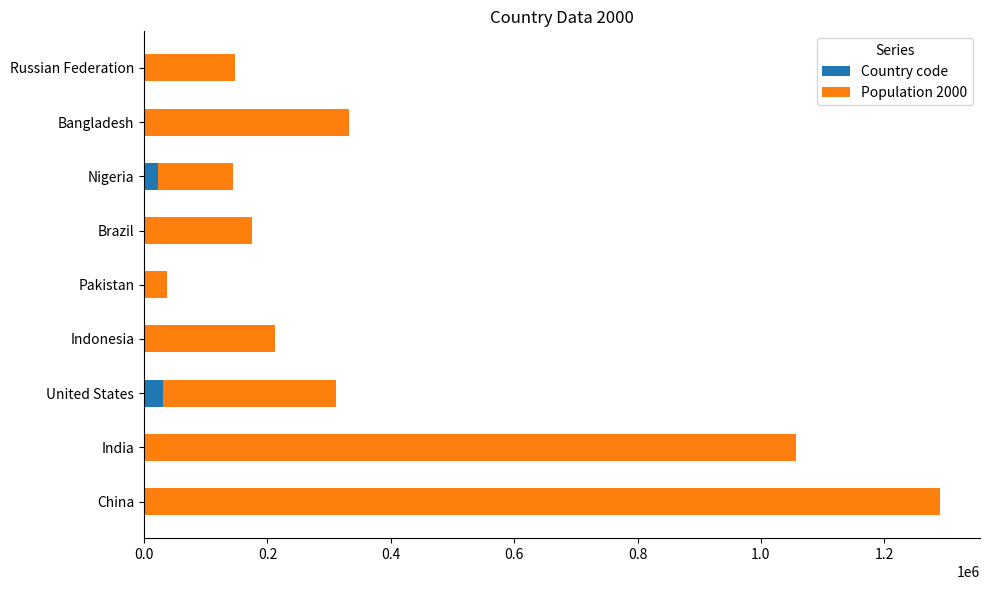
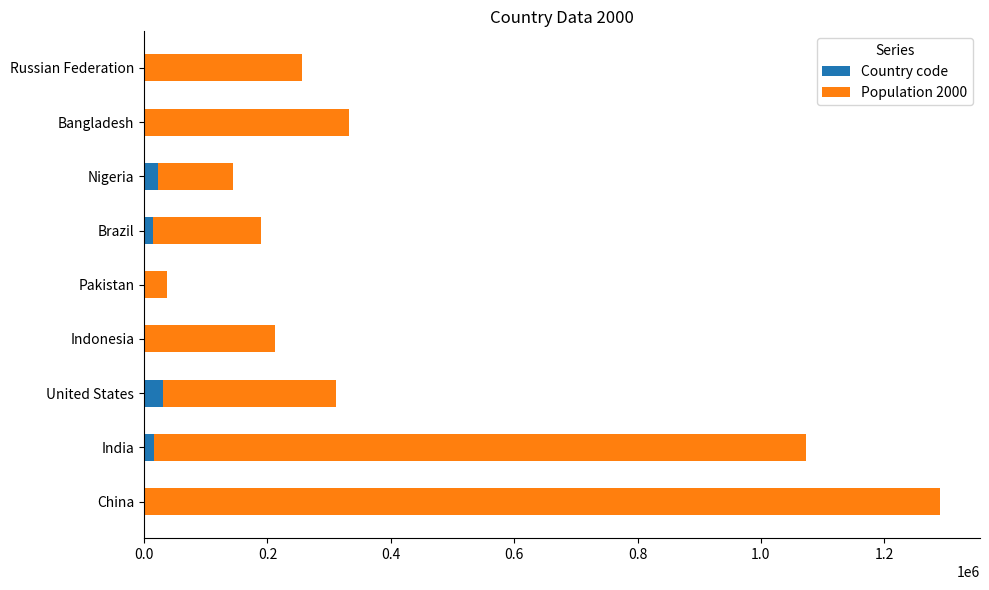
Population 2000, Russian Federation: 150000 -> 260000
Country code, Brazil: 0 -> 20000
Country code, India: 0 -> 20000
